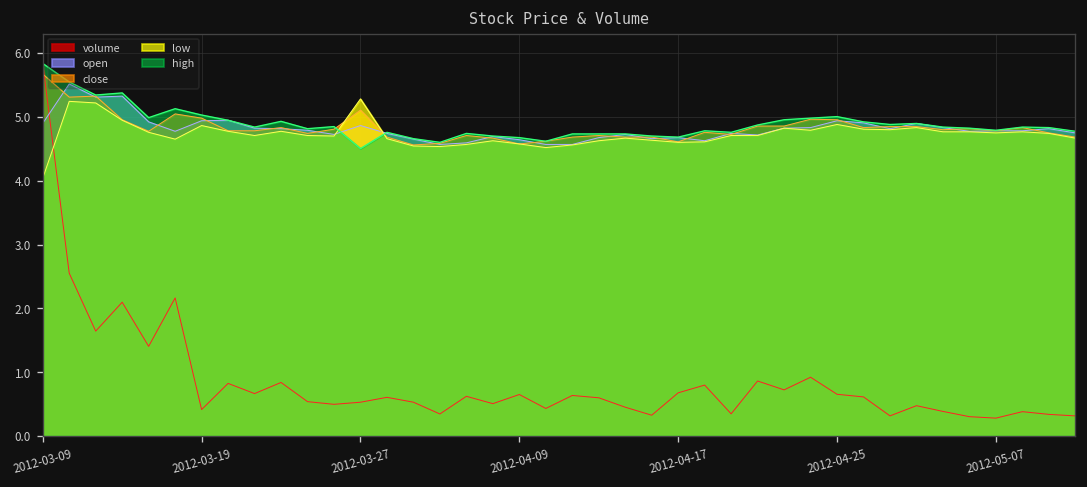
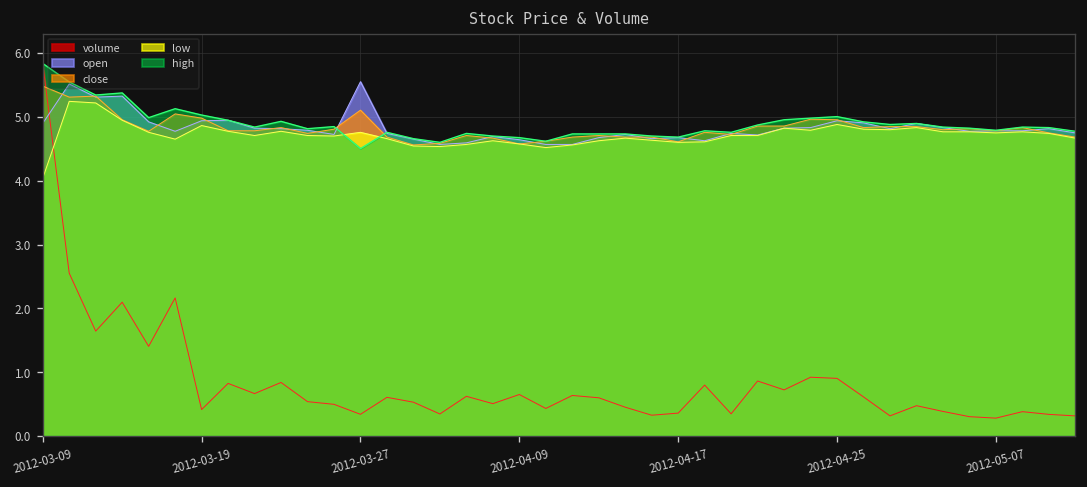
close, 2012-03-09: 5.7 -> 5.5
volume, 2012-03-27: 0.5 -> 0.3
open, 2012-03-27: 4.9 -> 5.5
low, 2012-03-27: 5.3 -> 4.8
volume, 2012-04-17: 0.7 -> 0.4
volume, 2012-04-25: 0.7 -> 0.9
